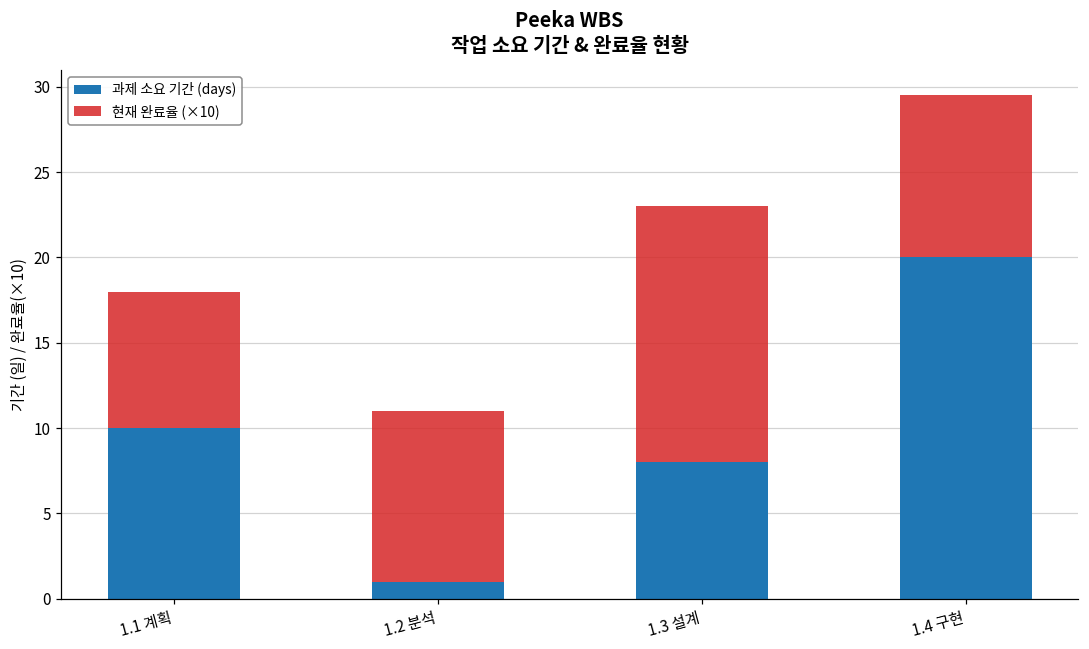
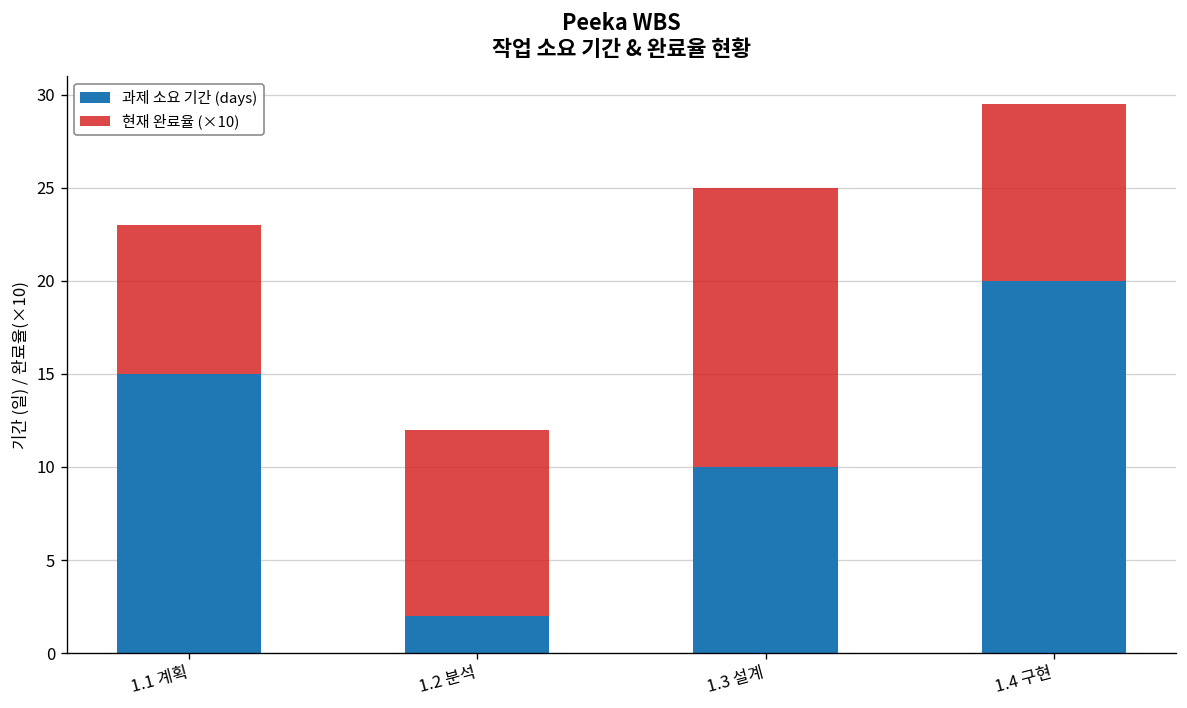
과제 소요 기간 (days), 1.1 계획: 10 -> 15
과제 소요 기간 (days), 1.2 분석: 1 -> 2
과제 소요 기간 (days), 1.3 설계: 8 -> 10
